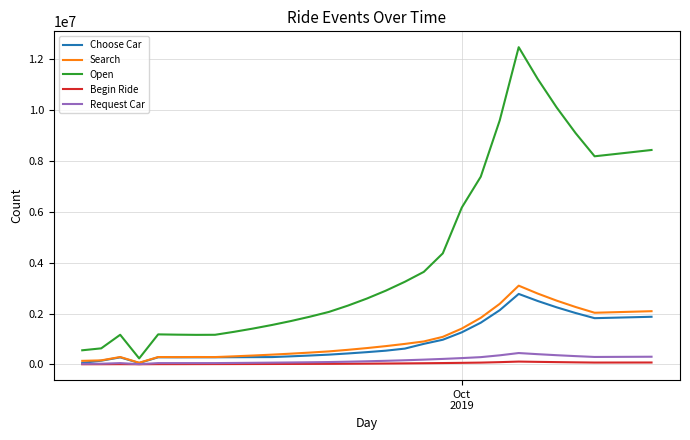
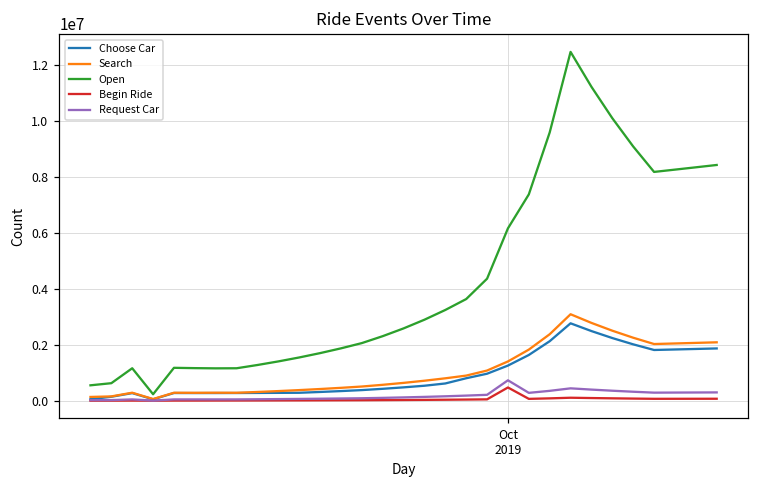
Begin Ride, Oct 2019: 100000 -> 500000
Request Car, Oct 2019: 200000 -> 700000
